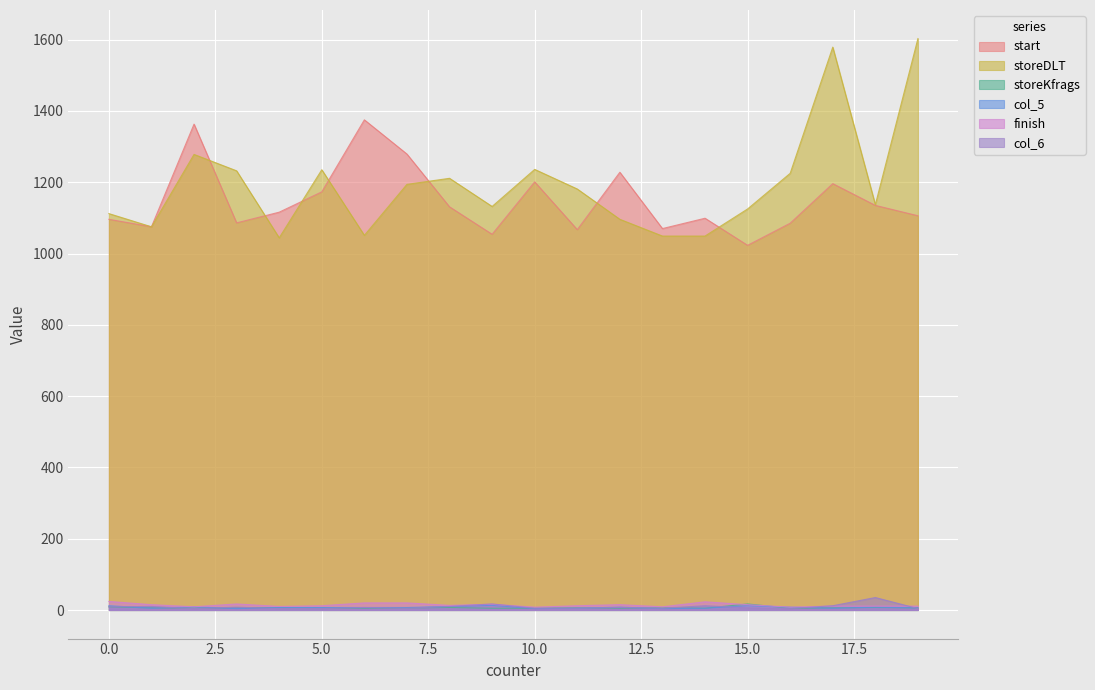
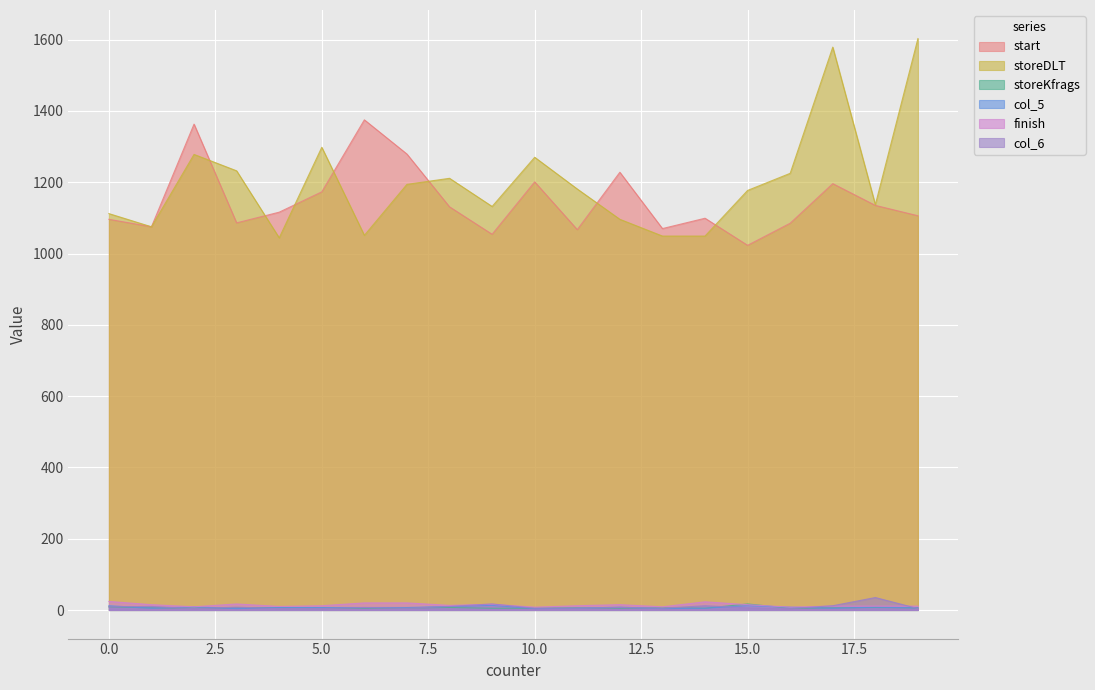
storeDLT, 5.0: 1240 -> 1300
storeDLT, 10.0: 1240 -> 1270
storeDLT, 15.0: 1130 -> 1180
